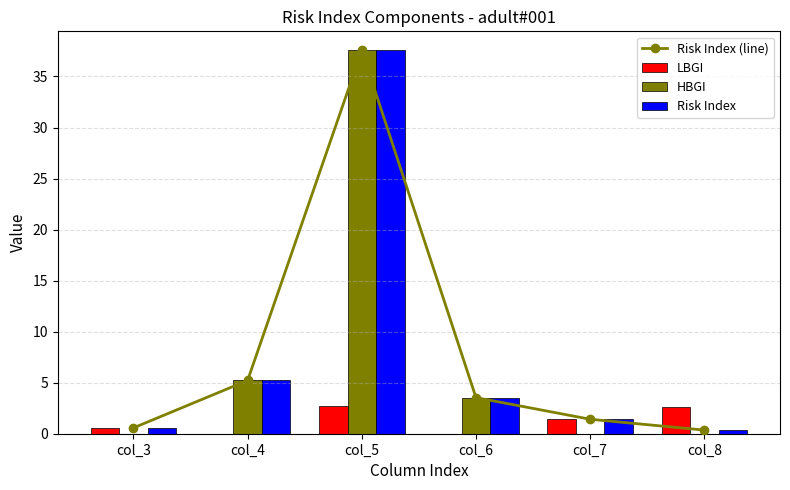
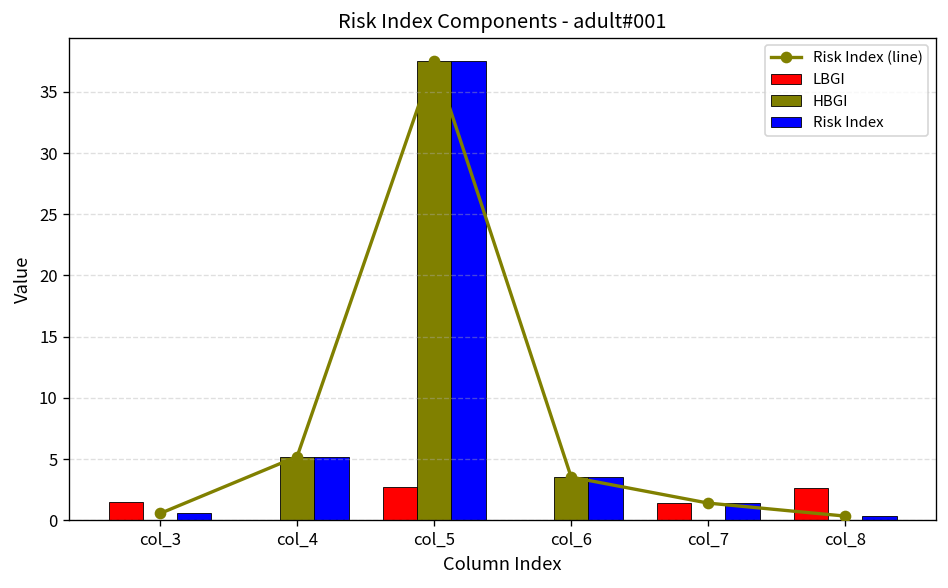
LBGI, col_3: 0.6 -> 1.5
